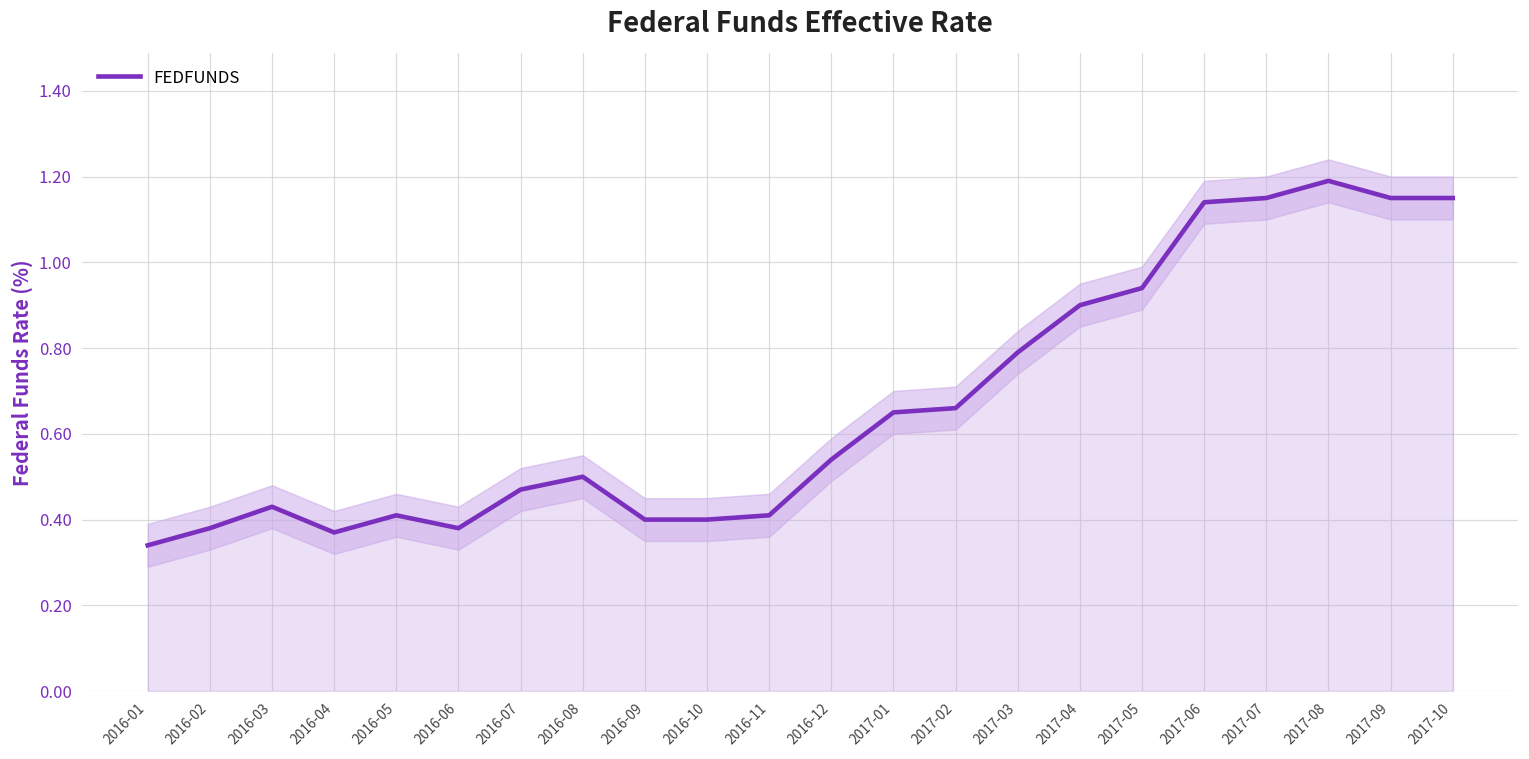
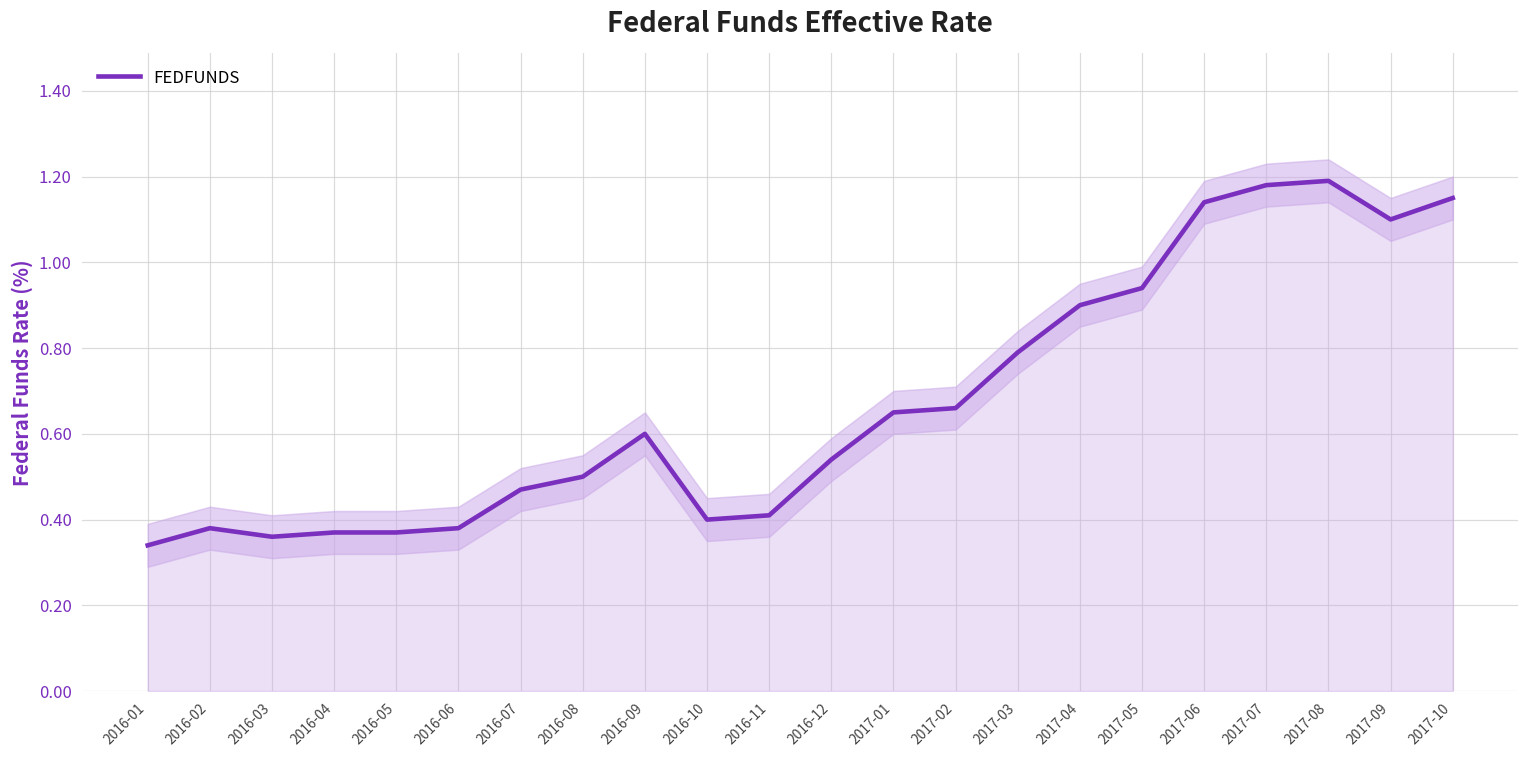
FEDFUNDS, 2016-03: 0.43 -> 0.36
FEDFUNDS, 2016-05: 0.41 -> 0.37
FEDFUNDS, 2016-09: 0.4 -> 0.6
FEDFUNDS, 2017-07: 1.15 -> 1.18
FEDFUNDS, 2017-09: 1.15 -> 1.10
